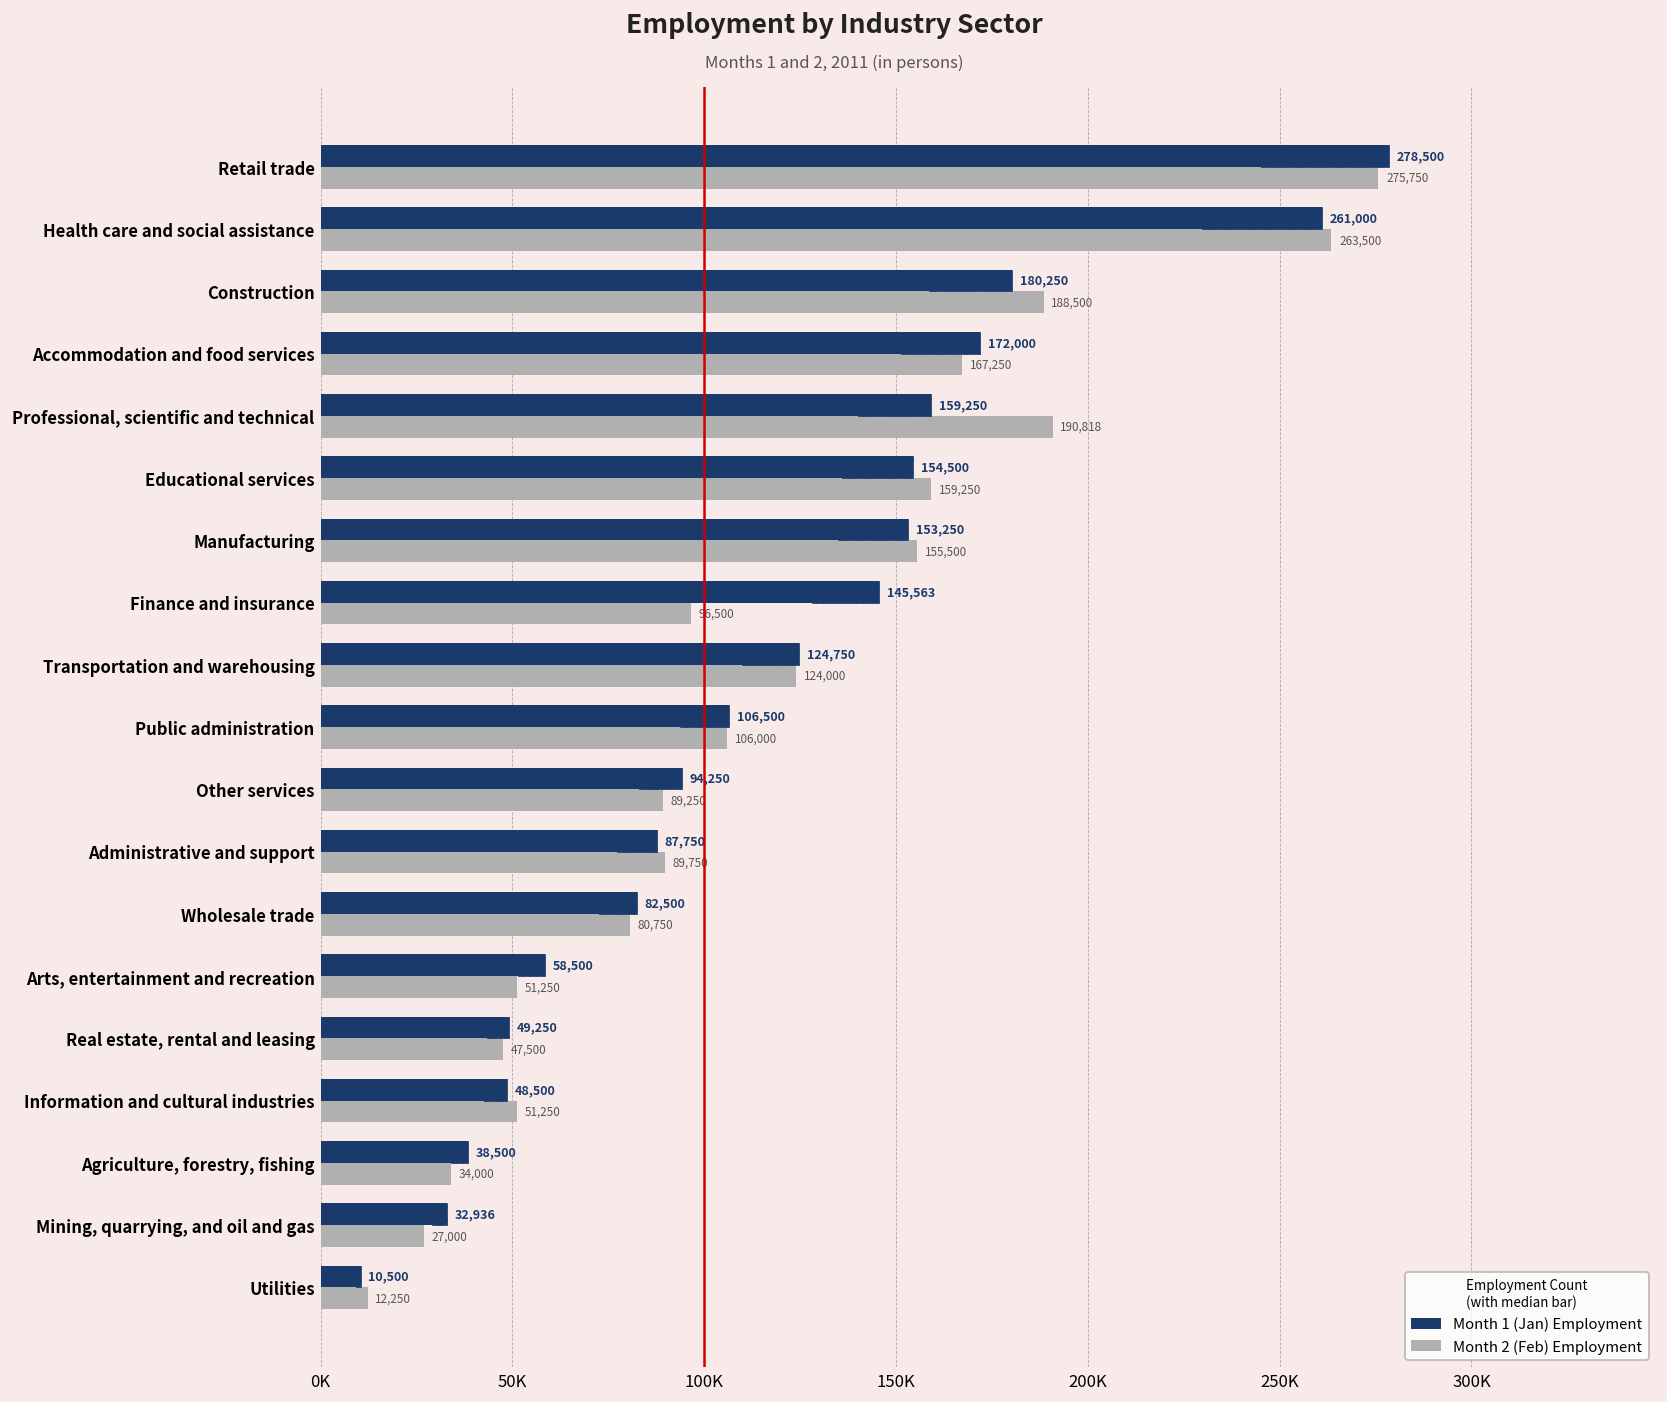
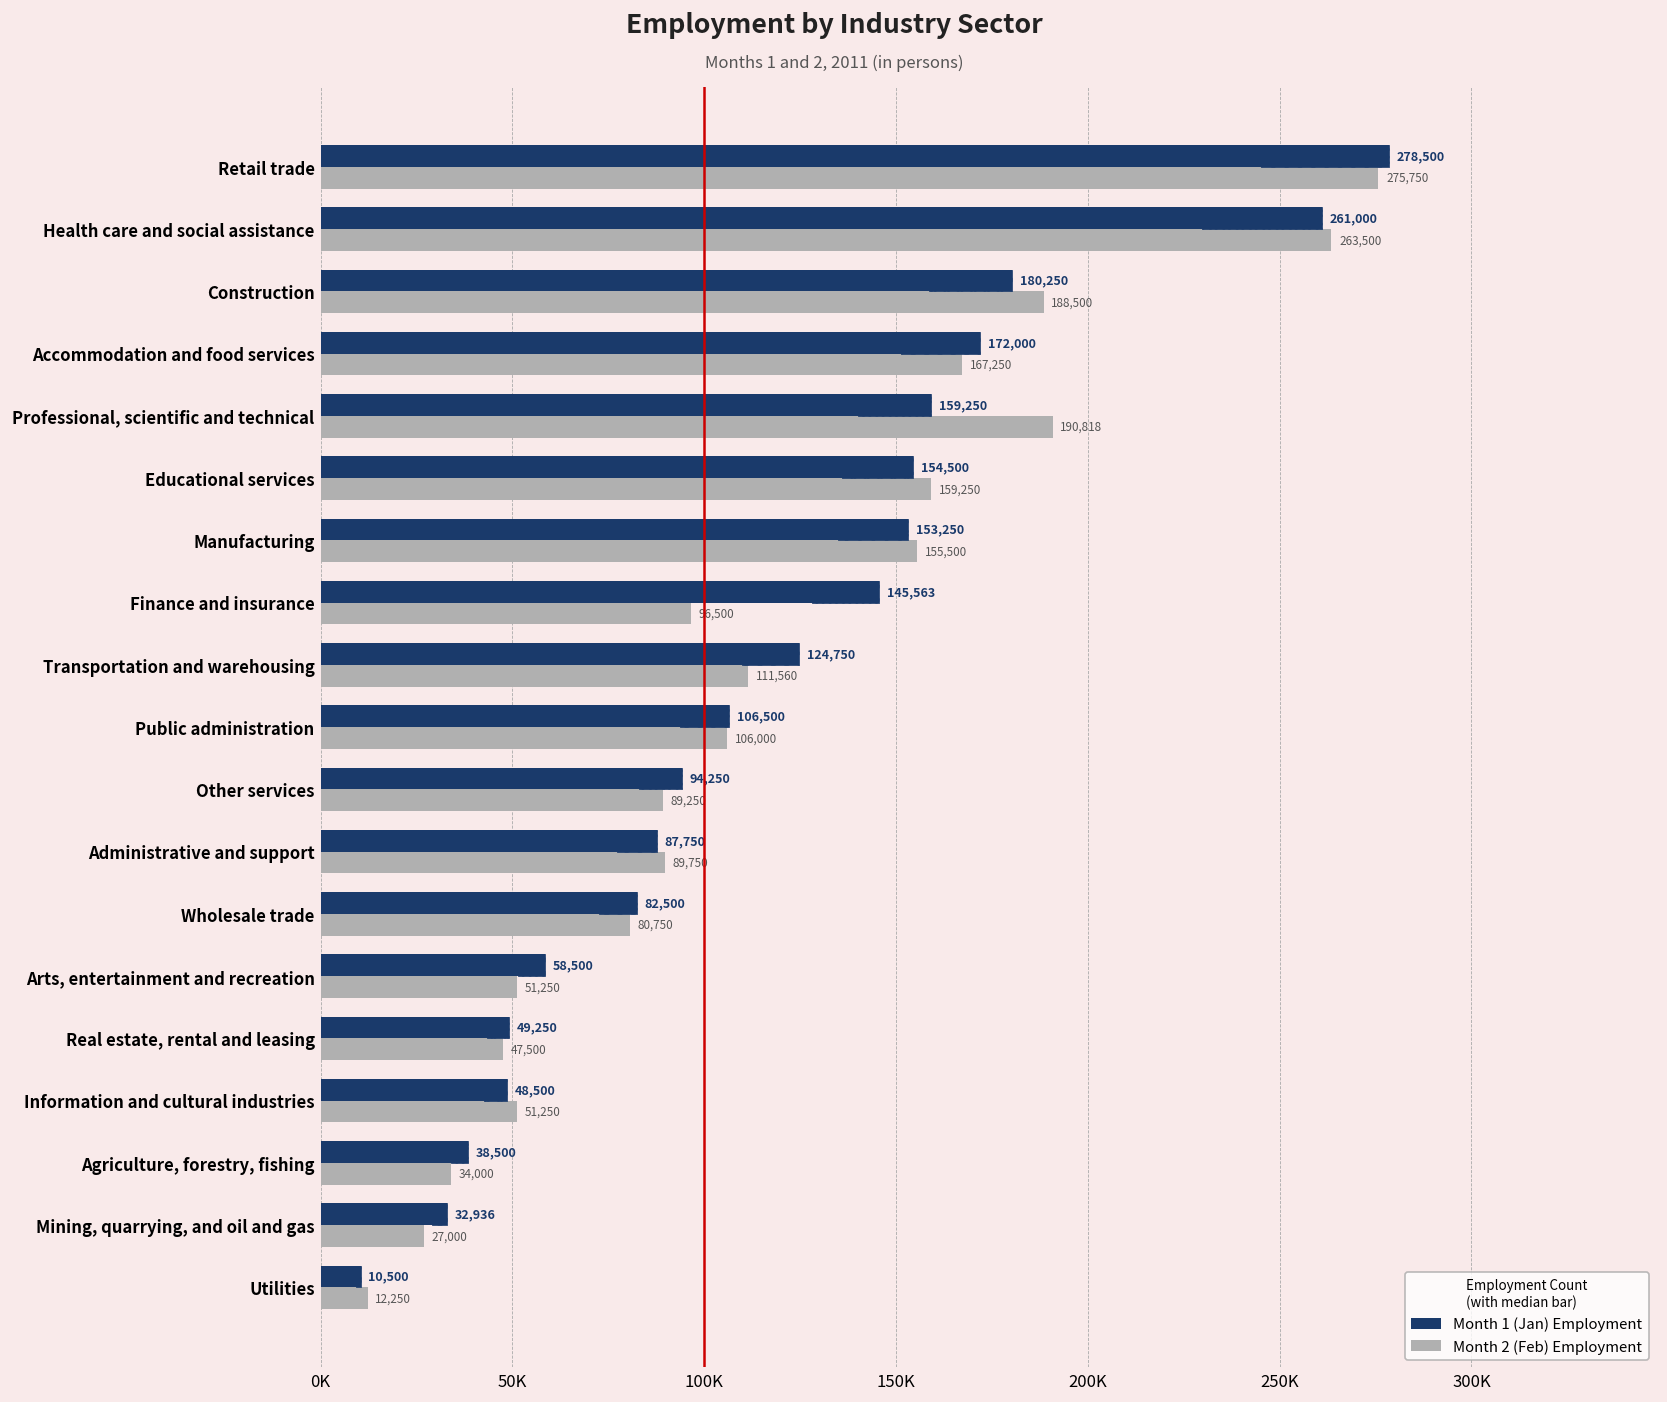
Month 2 (Feb) Employment, Transportation and warehousing: 124,000 -> 111,560
